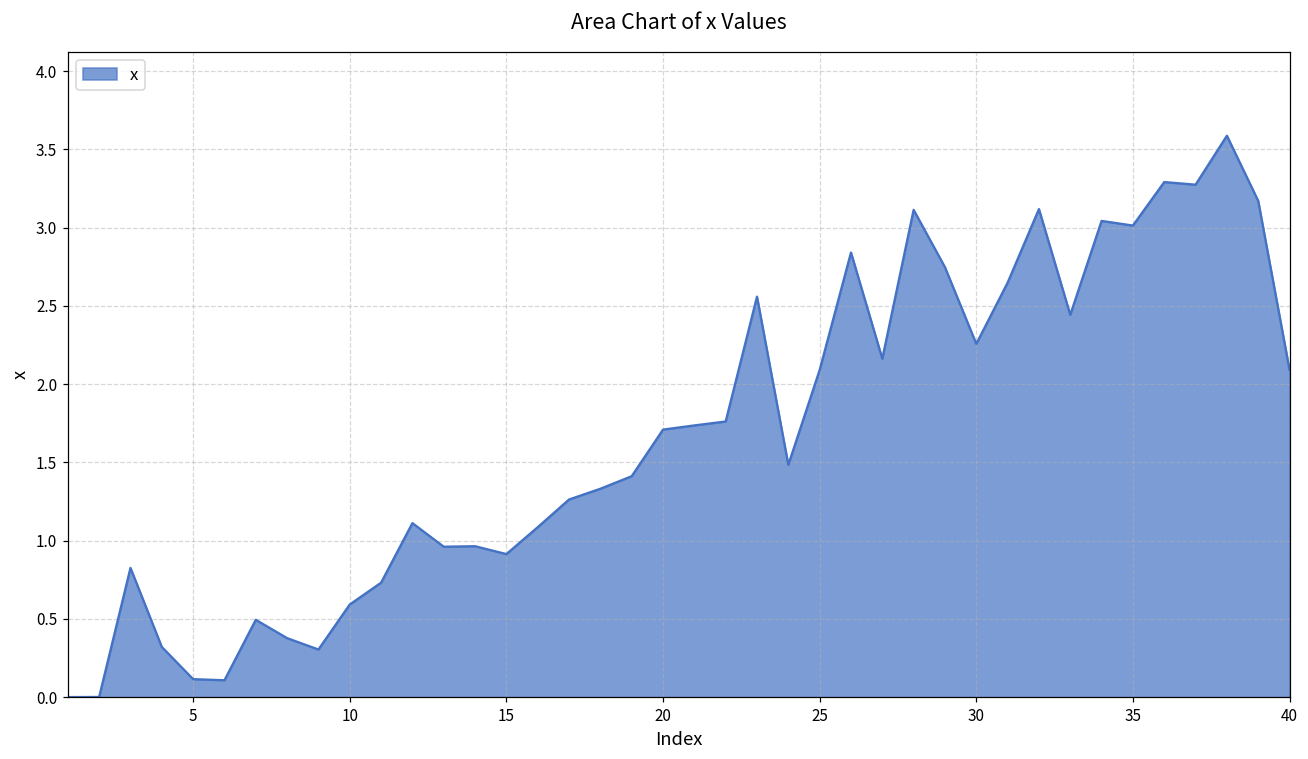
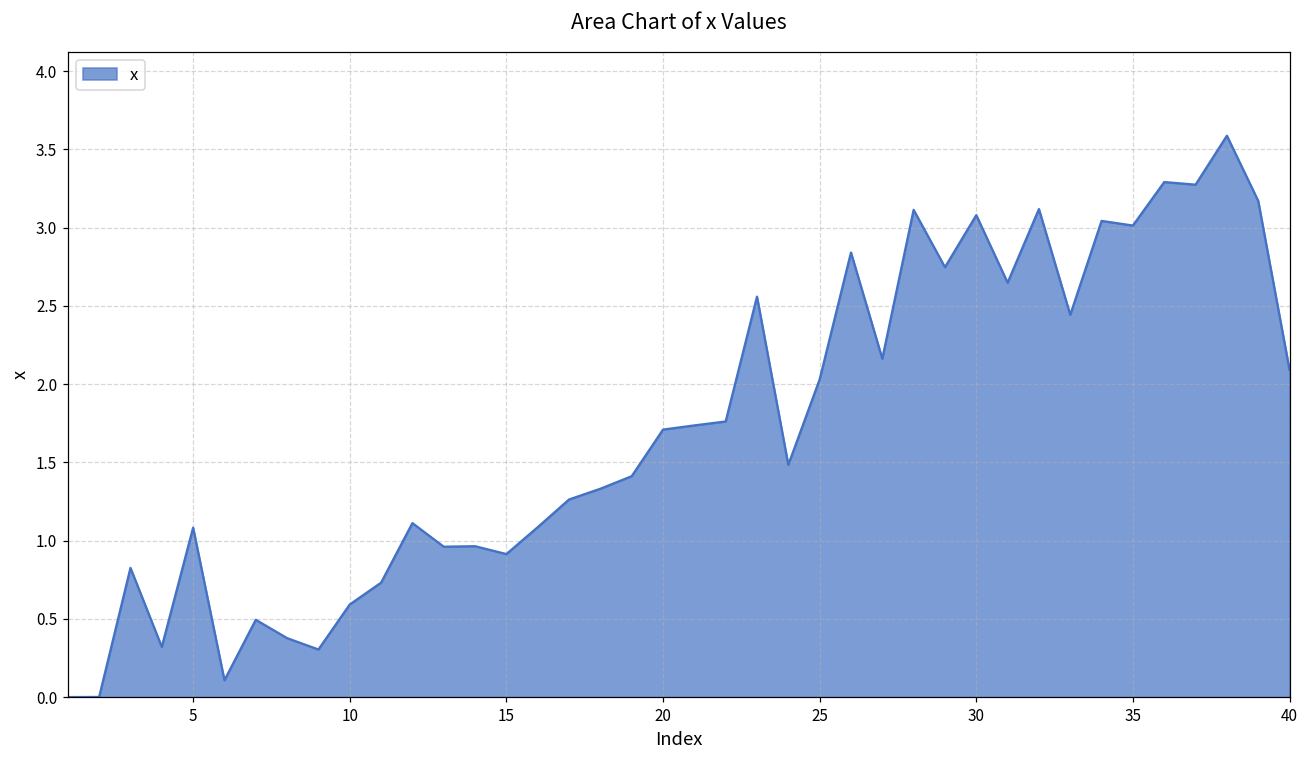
5: 0.11 -> 1.08
25: 2.09 -> 2.03
30: 2.26 -> 3.08
